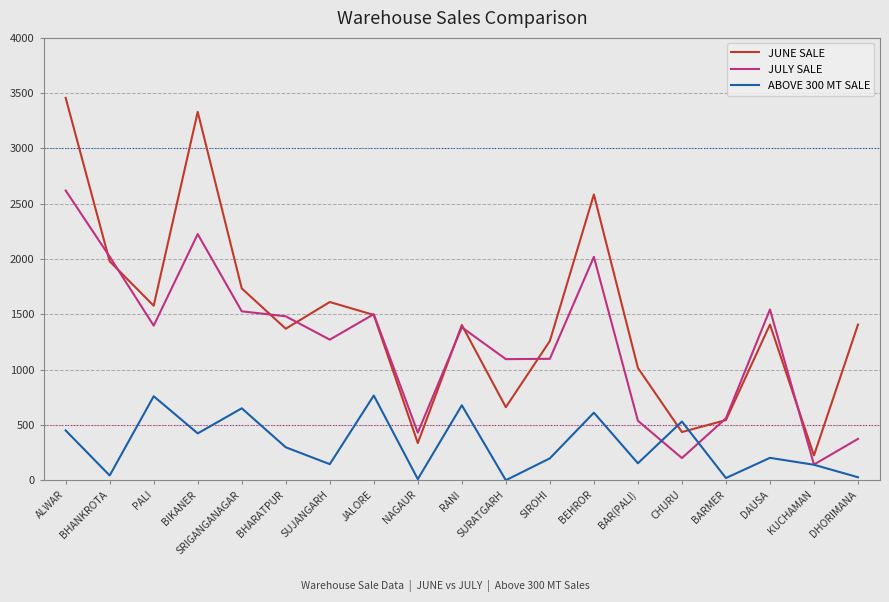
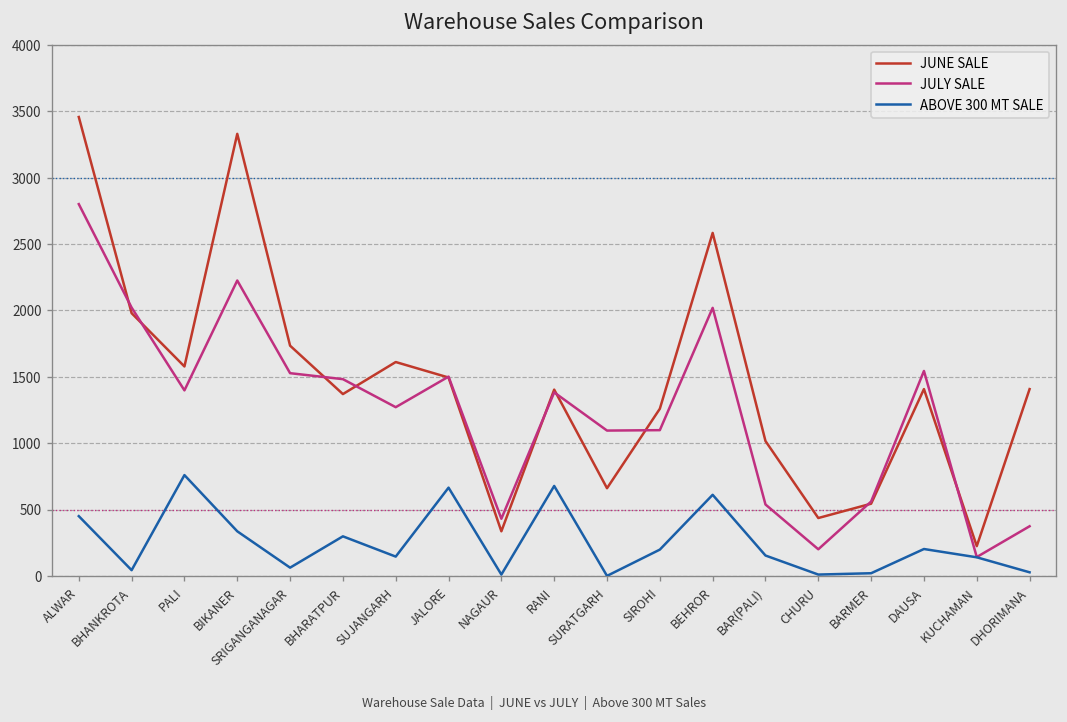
JULY SALE, ALWAR: 2620 -> 2800
ABOVE 300 MT SALE, BIKANER: 420 -> 340
ABOVE 300 MT SALE, SRIGANGANAGAR: 650 -> 60
ABOVE 300 MT SALE, JALORE: 770 -> 660
ABOVE 300 MT SALE, CHURU: 530 -> 10
